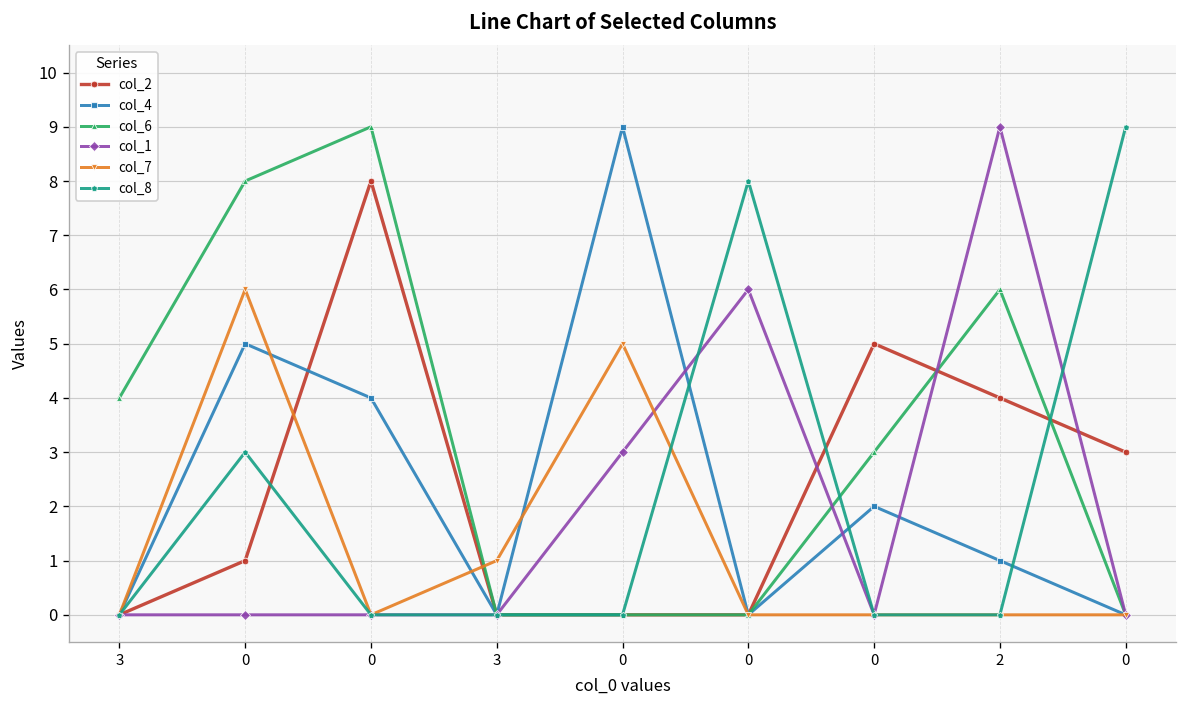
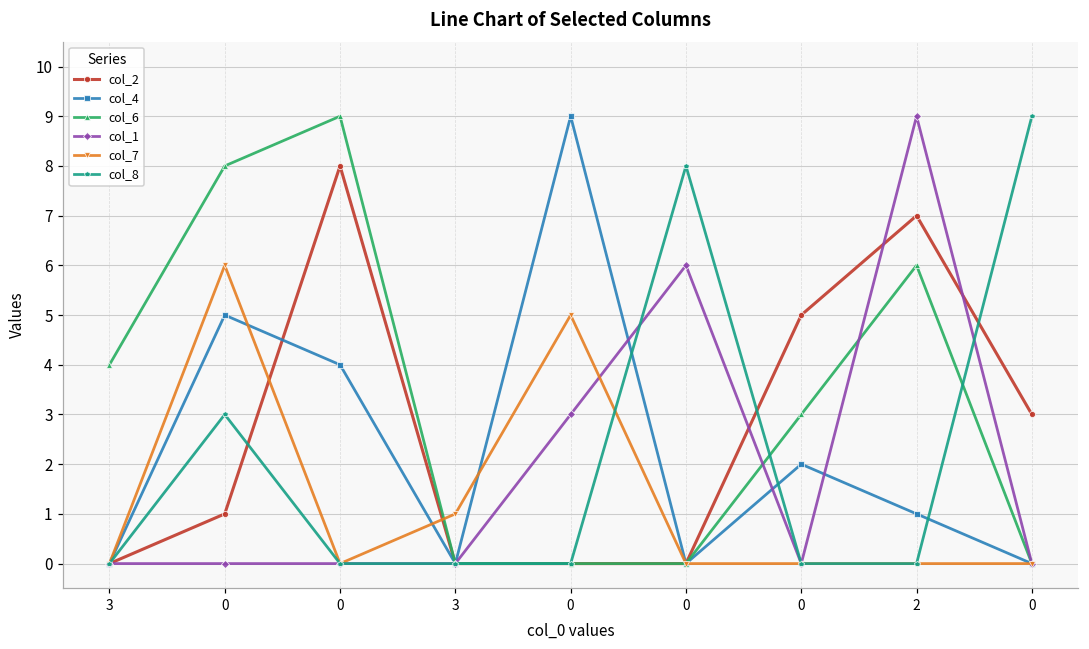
col_2, 2: 4 -> 7
